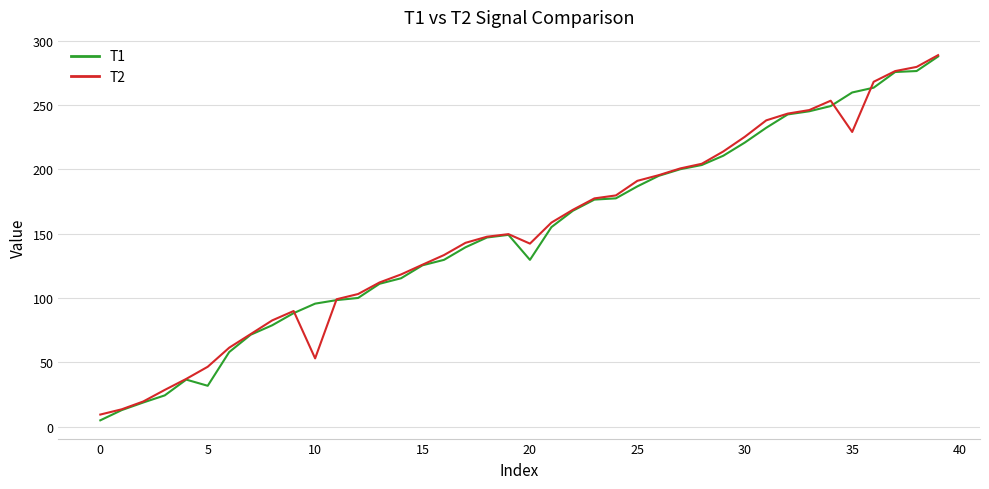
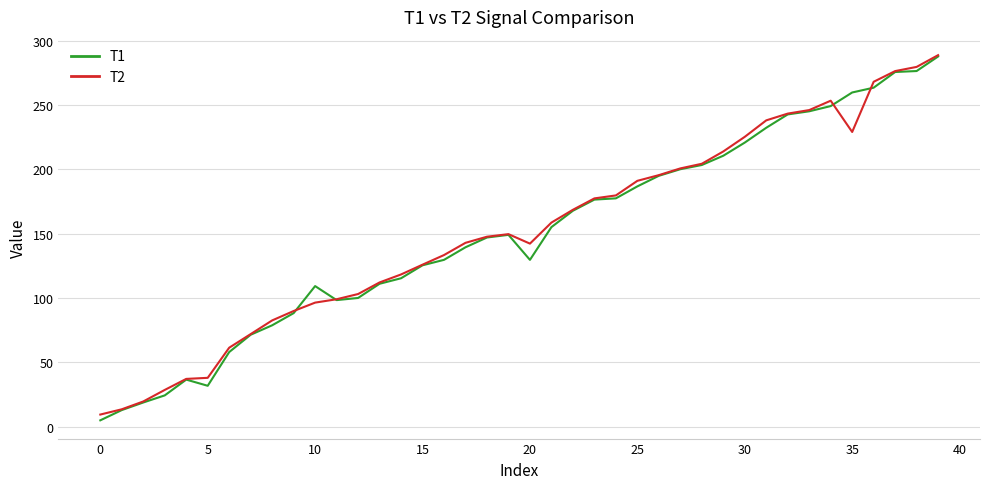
T2, 5: 47 -> 38
T1, 10: 96 -> 109
T2, 10: 53 -> 96
